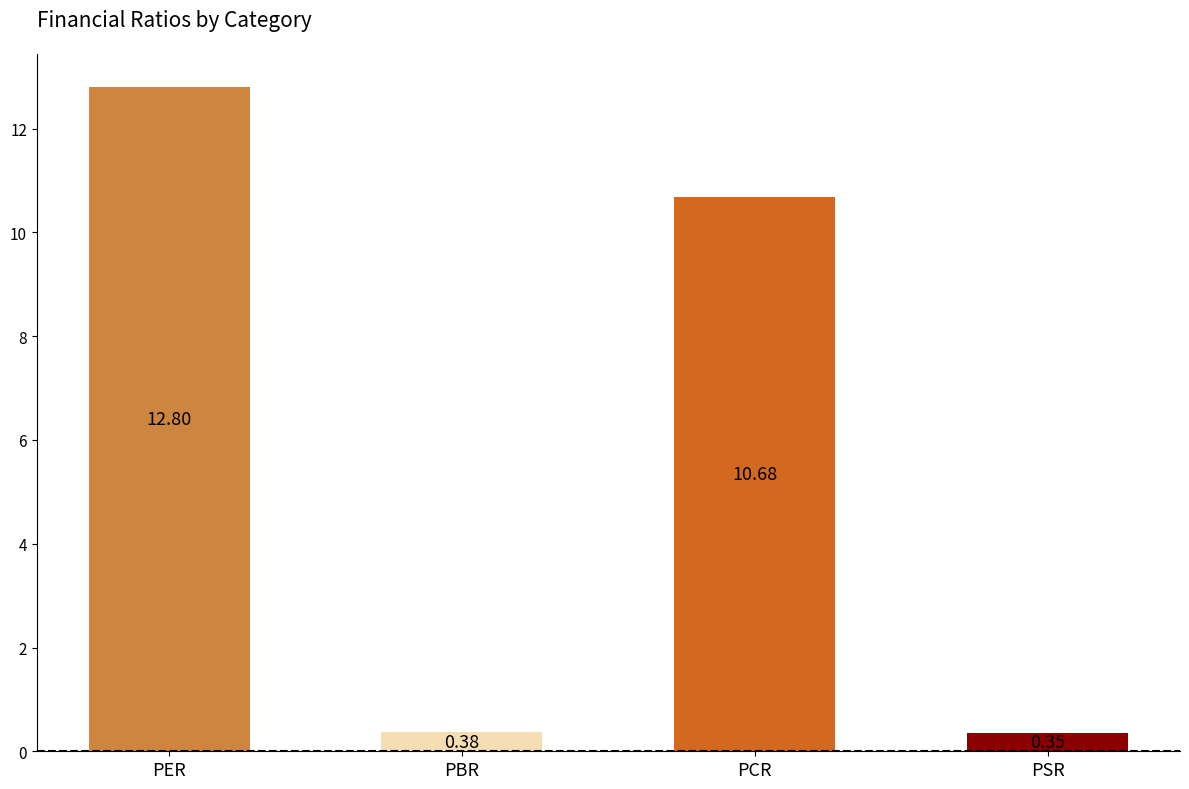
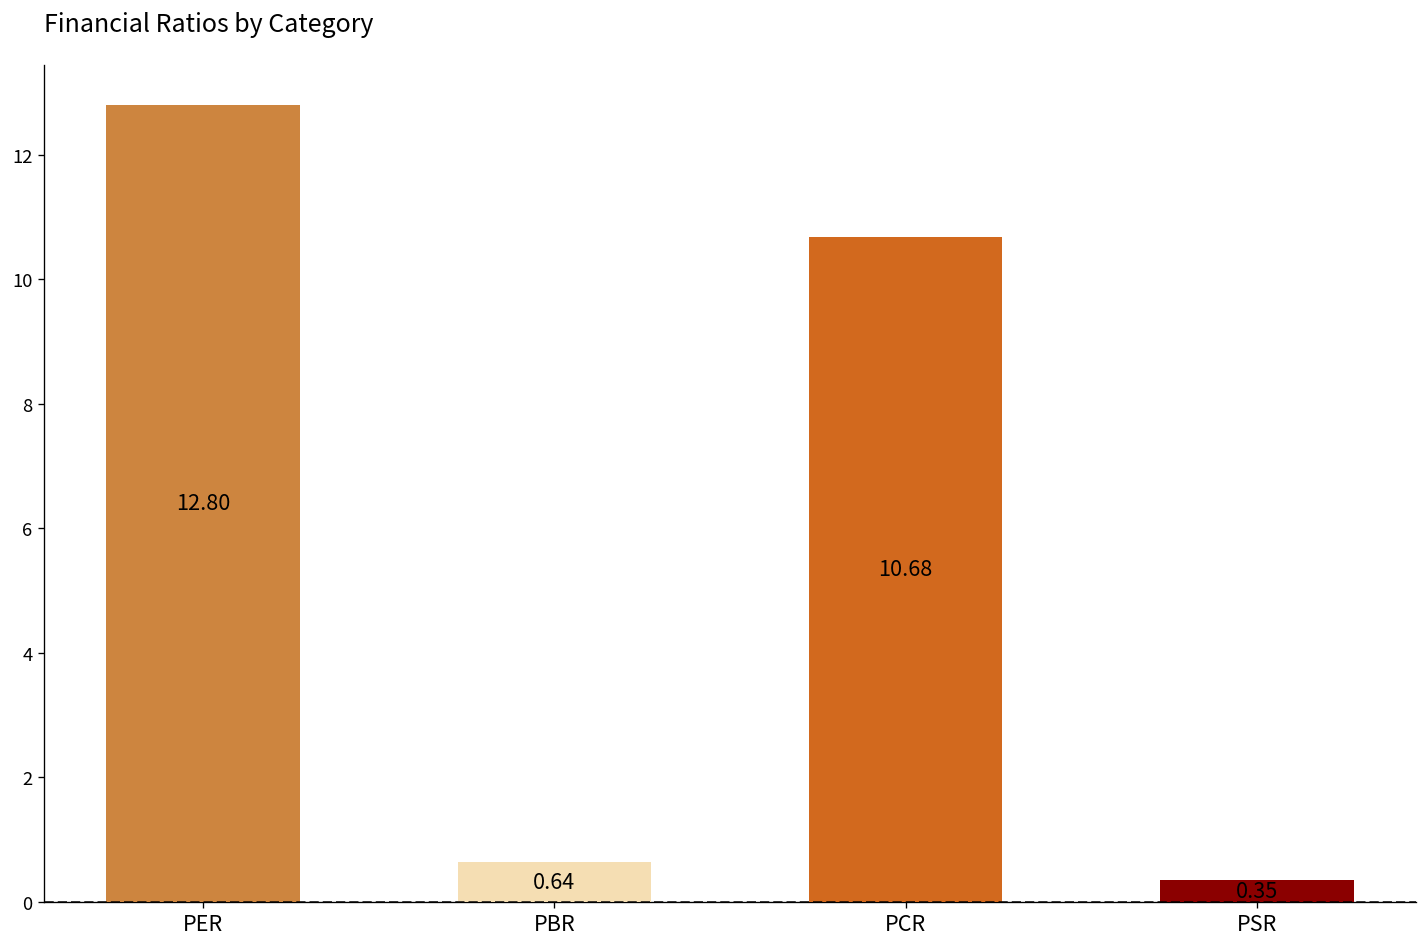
PBR: 0.38 -> 0.64
